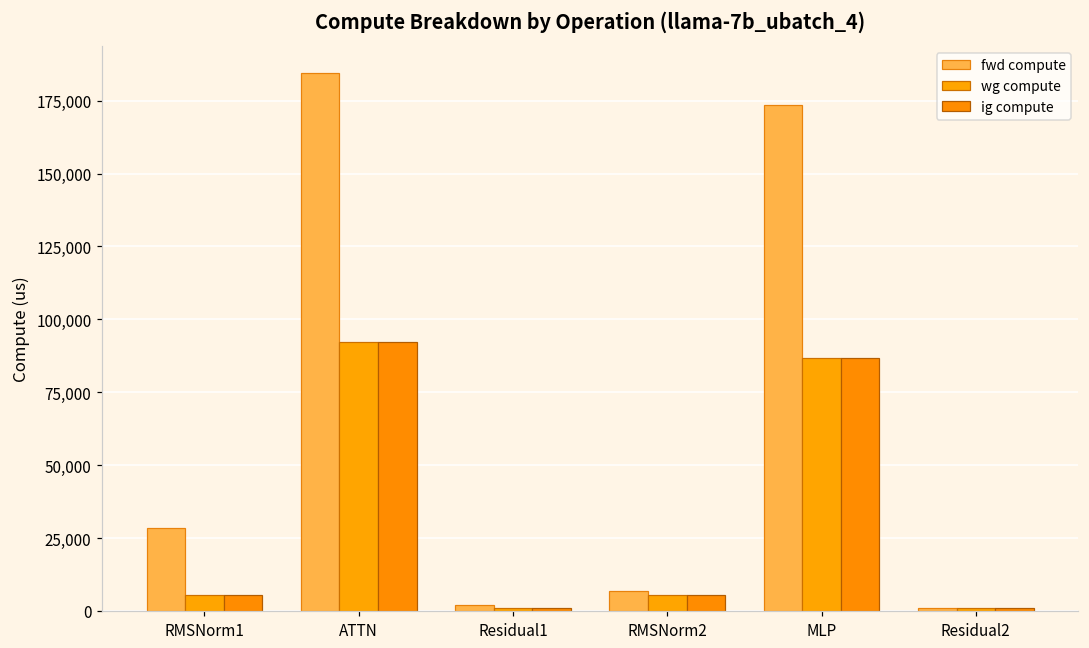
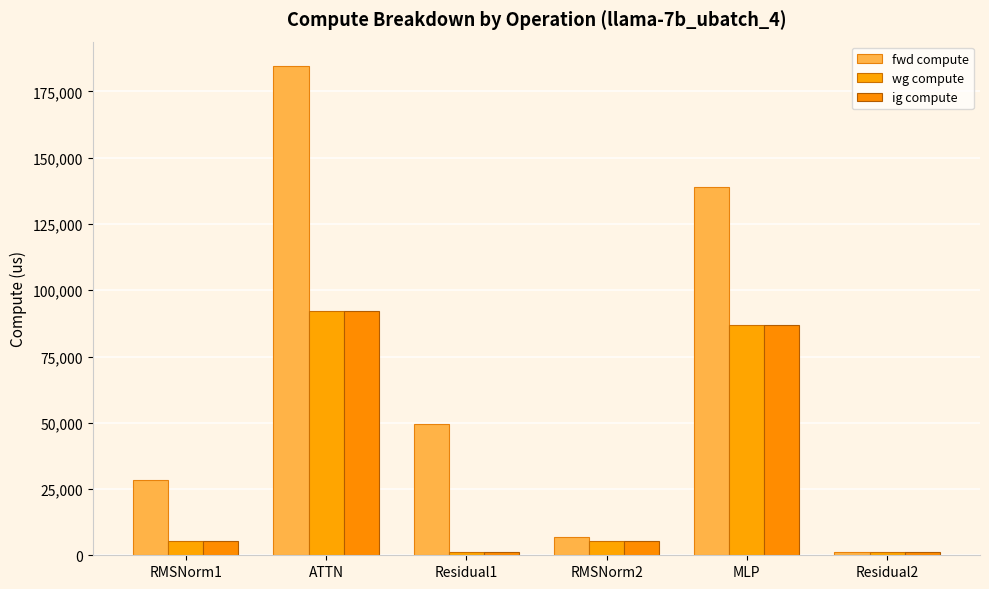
fwd compute, Residual1: 2,000 -> 49,000
fwd compute, MLP: 174,000 -> 139,000
